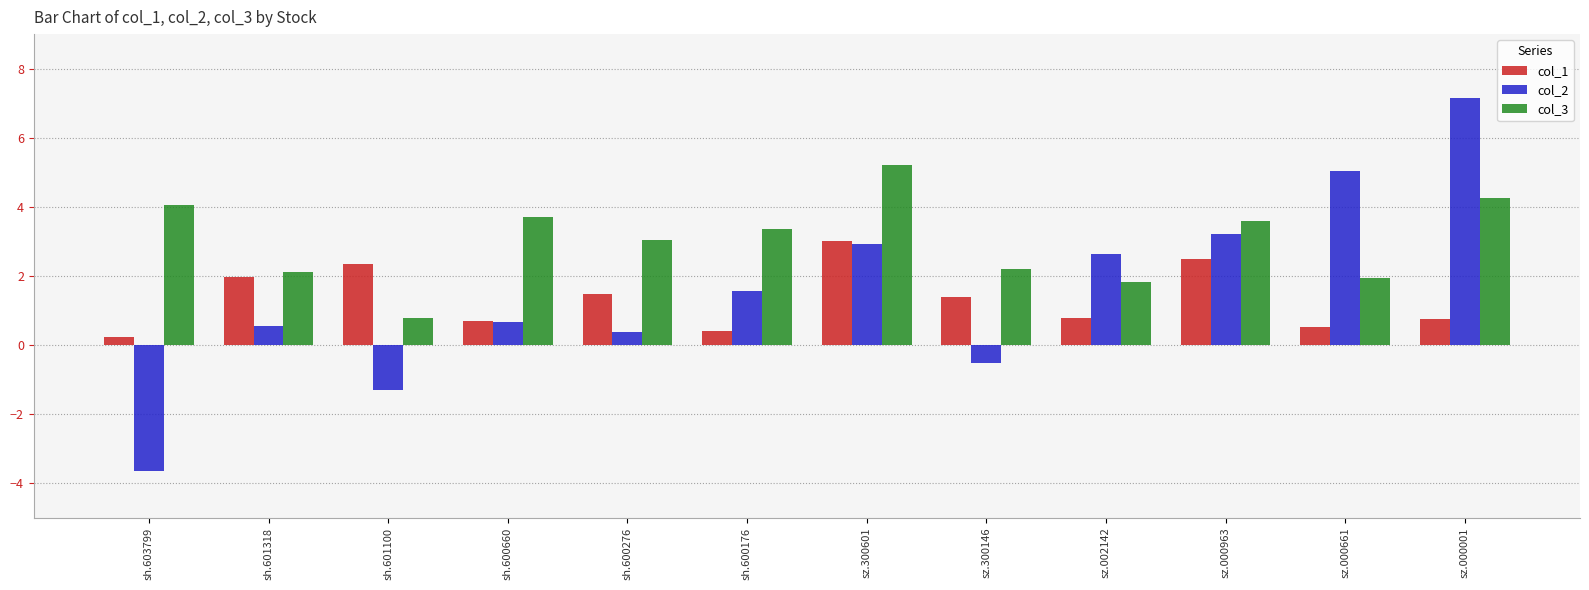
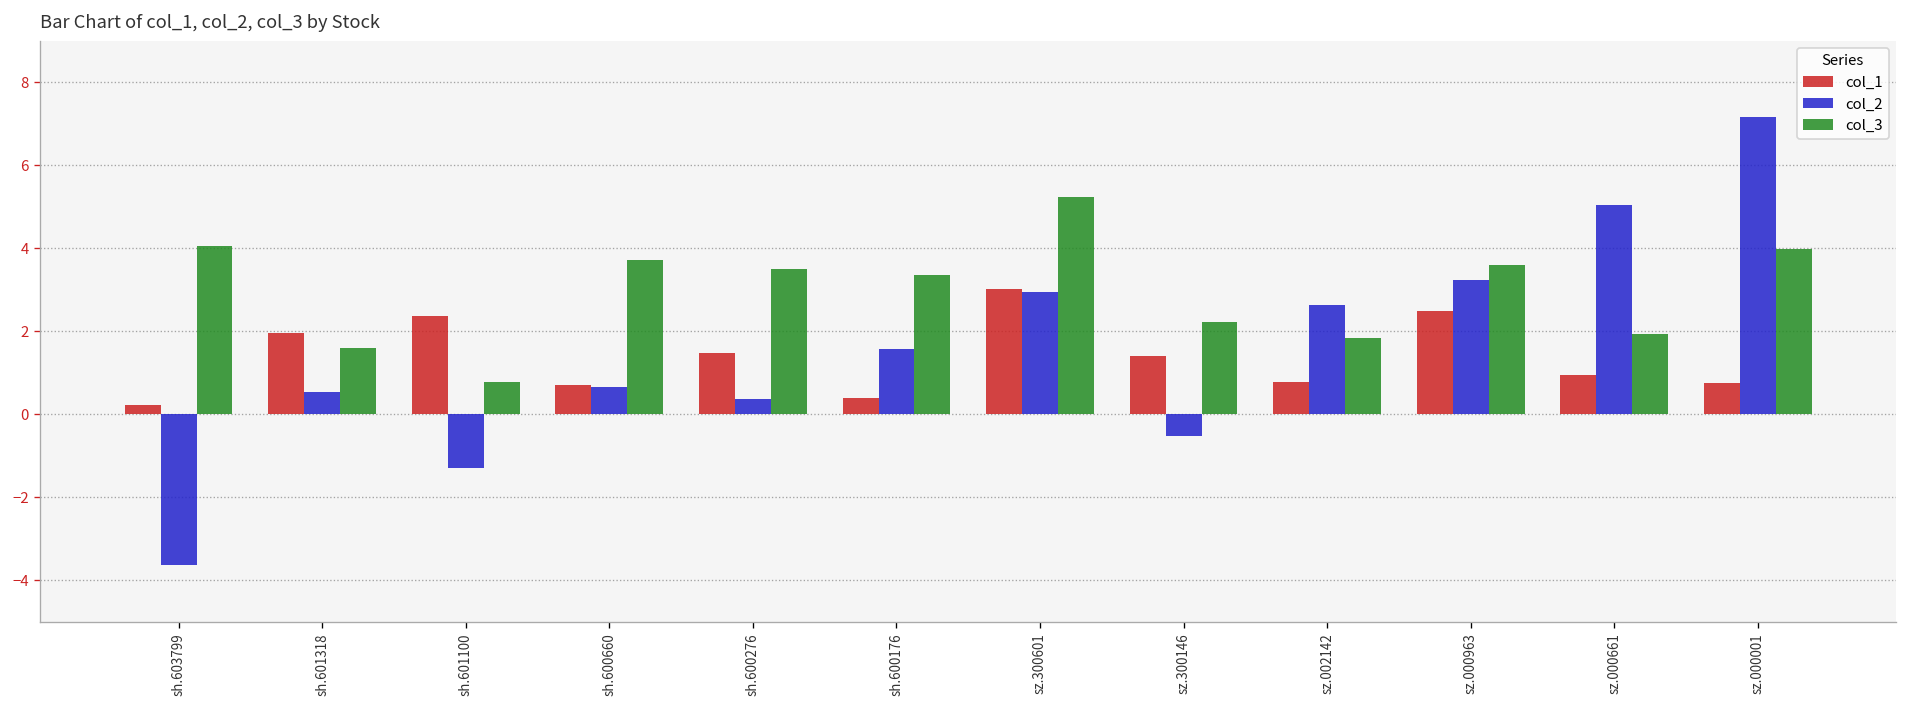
col_3, sh.601318: 2.1 -> 1.6
col_3, sh.600276: 3.0 -> 3.5
col_1, sz.000661: 0.5 -> 0.9
col_3, sz.000001: 4.3 -> 4.0
